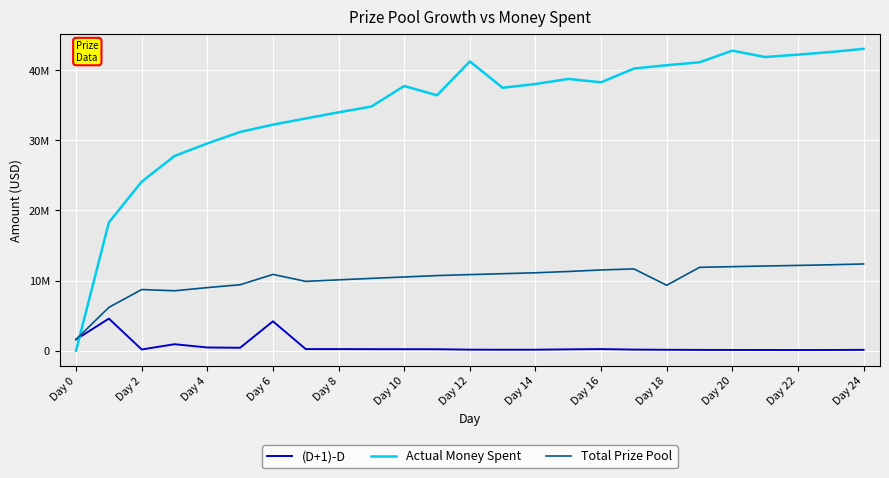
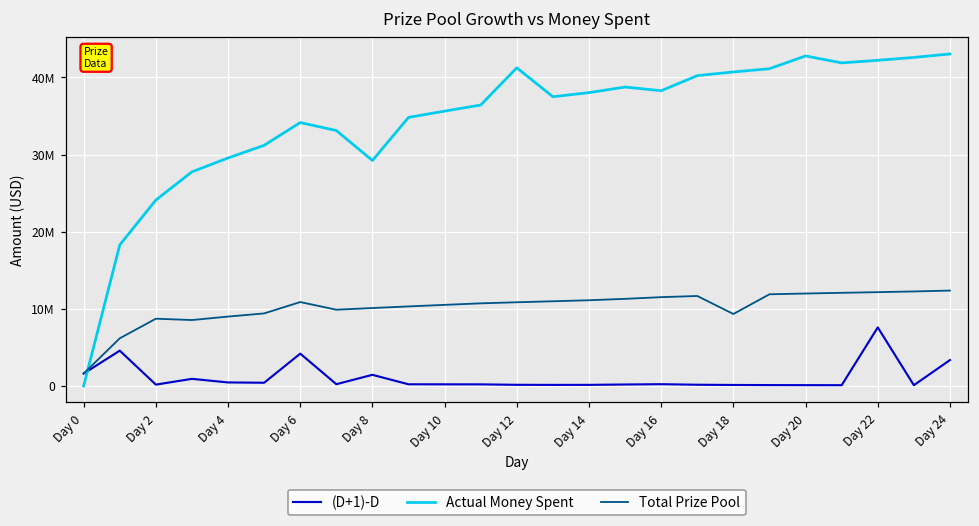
Actual Money Spent, Day 6: 32000000 -> 34000000
(D+1)-D, Day 8: 0 -> 1000000
Actual Money Spent, Day 8: 34000000 -> 29000000
Actual Money Spent, Day 10: 38000000 -> 36000000
(D+1)-D, Day 22: 0 -> 8000000
(D+1)-D, Day 24: 0 -> 3000000
